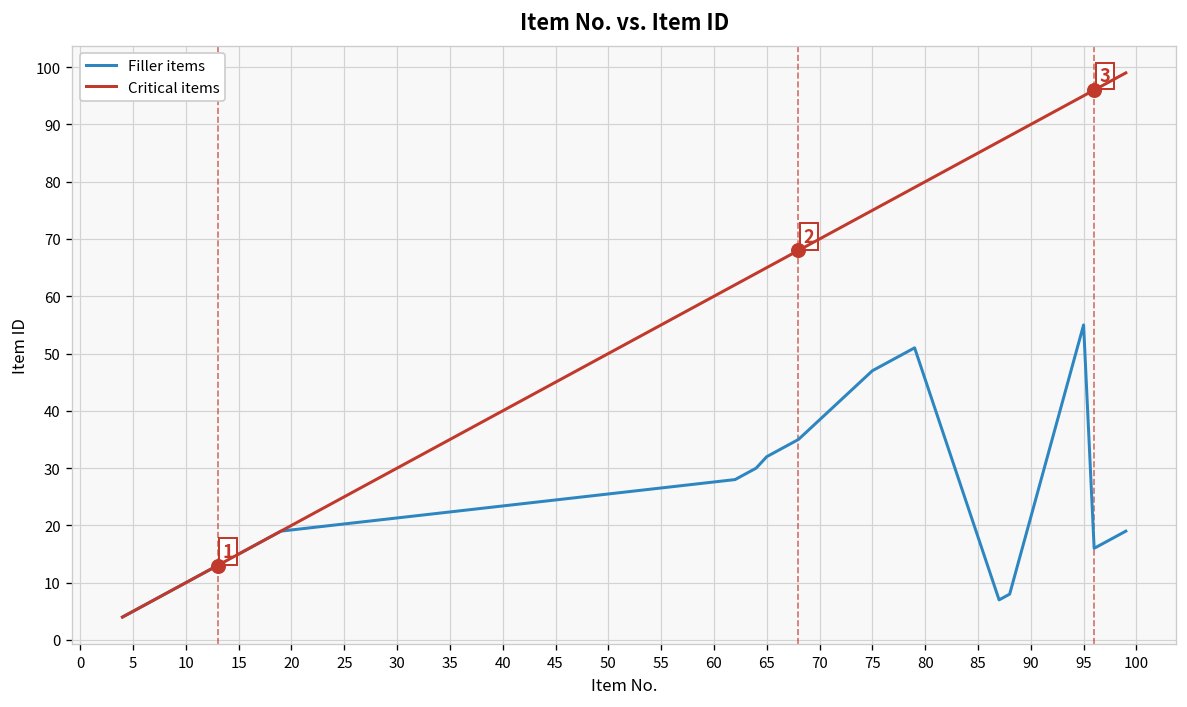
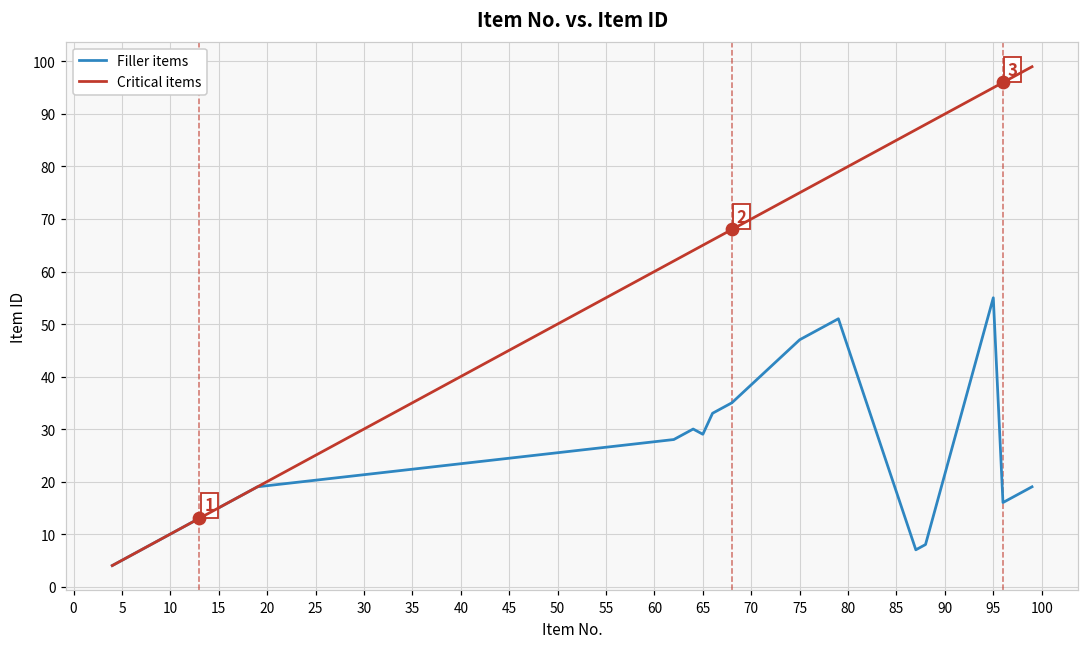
Filler items, 65: 32 -> 29
